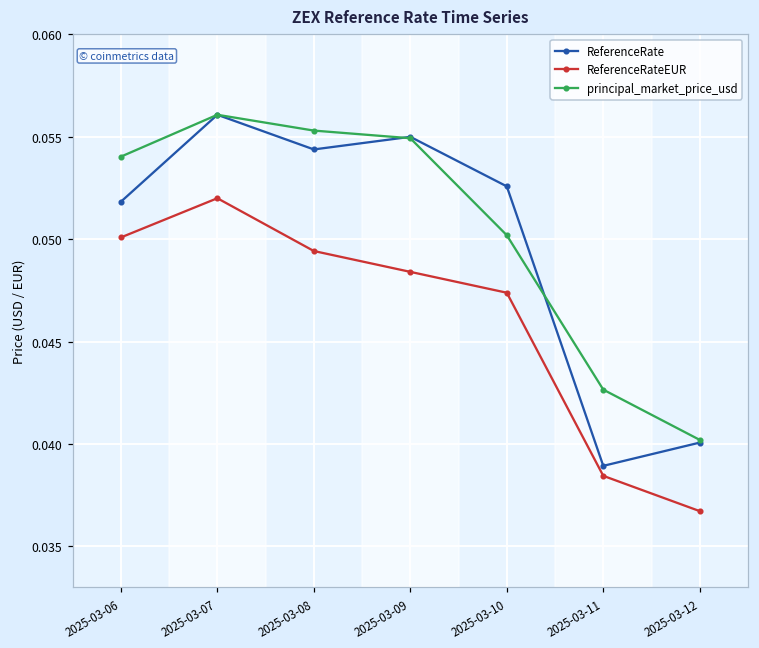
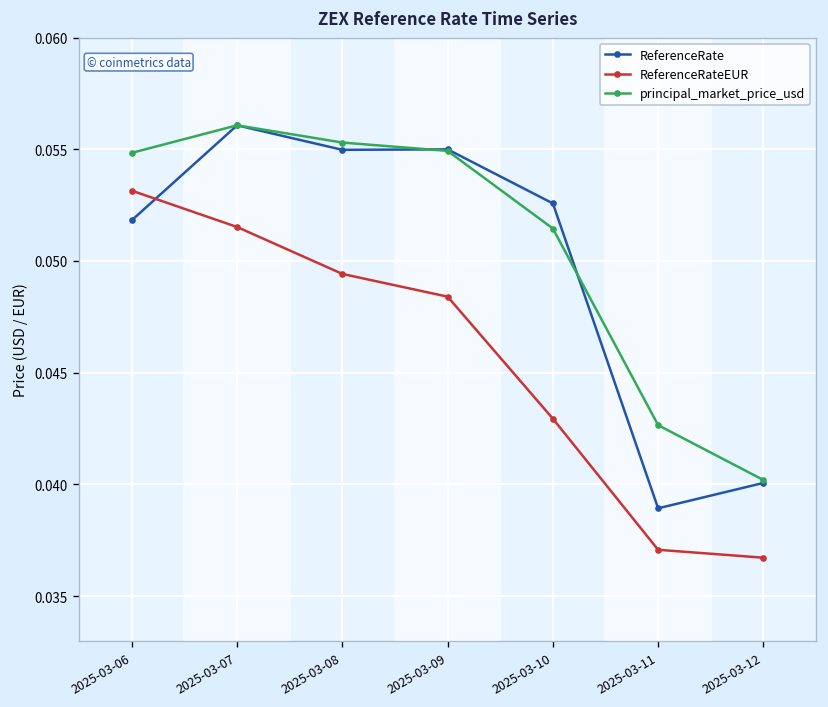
ReferenceRateEUR, 2025-03-06: 0.0501 -> 0.0531
principal_market_price_usd, 2025-03-06: 0.0540 -> 0.0548
ReferenceRateEUR, 2025-03-07: 0.0520 -> 0.0515
ReferenceRate, 2025-03-08: 0.0544 -> 0.0550
ReferenceRateEUR, 2025-03-10: 0.0474 -> 0.0429
principal_market_price_usd, 2025-03-10: 0.0502 -> 0.0515
ReferenceRateEUR, 2025-03-11: 0.0384 -> 0.0371
